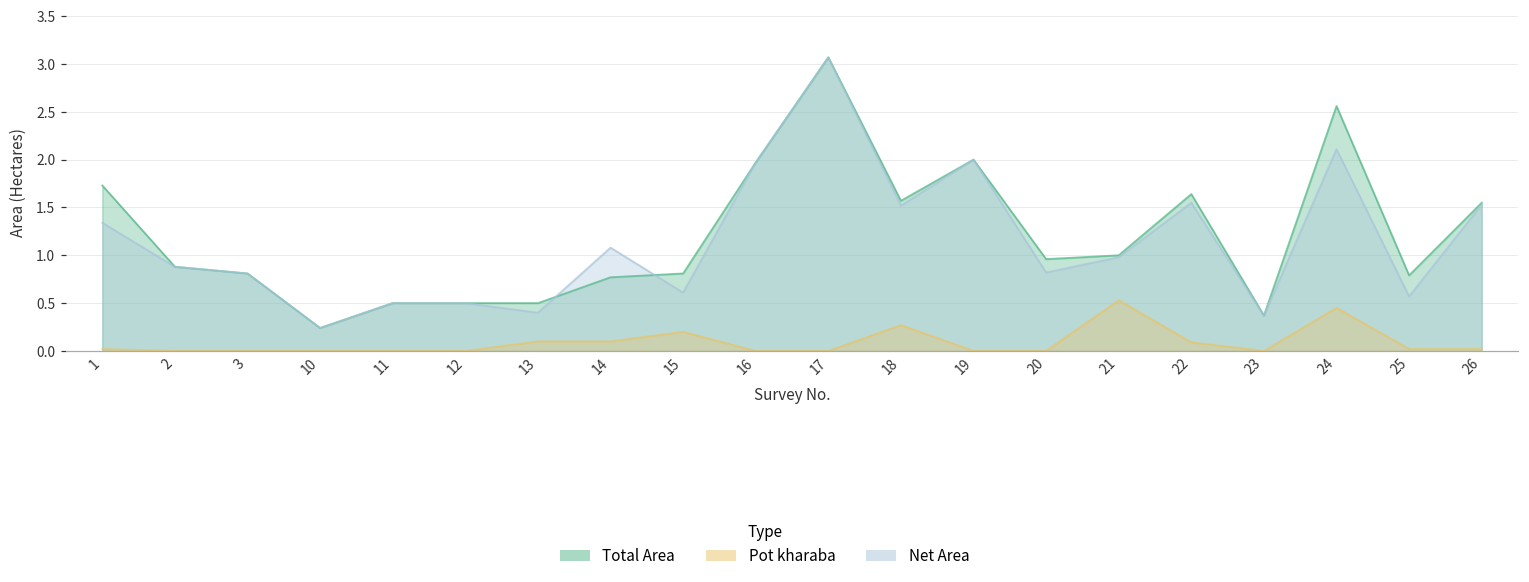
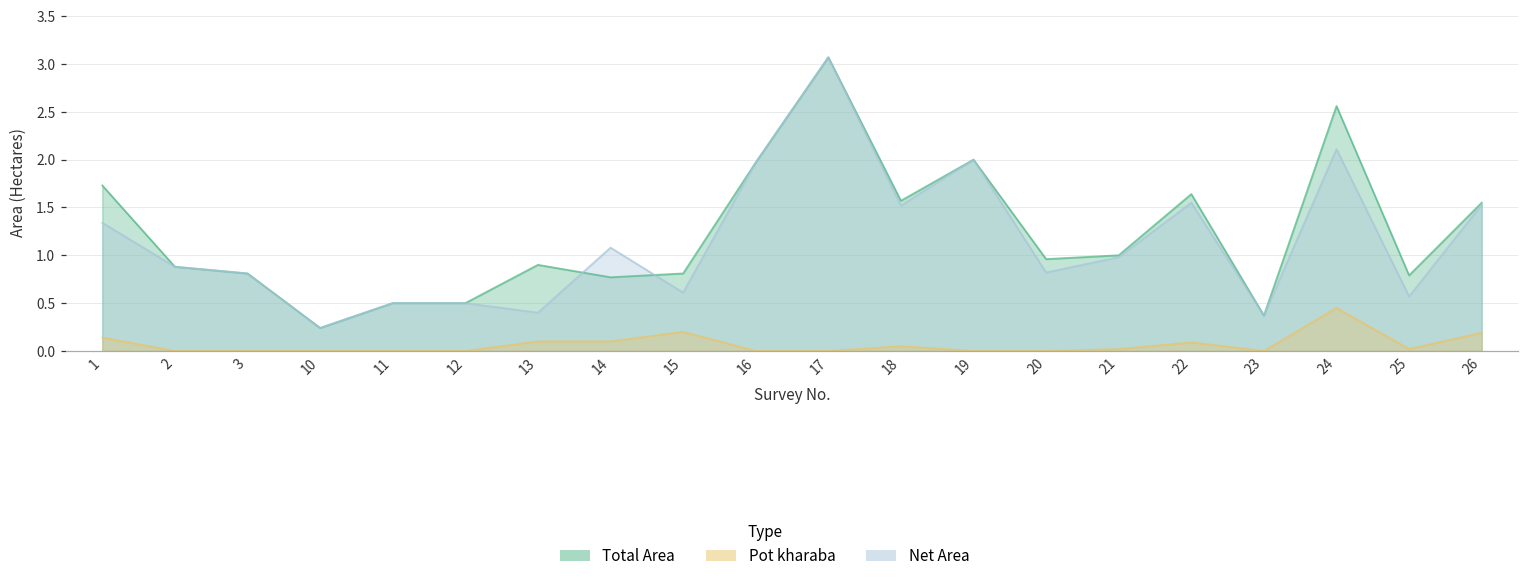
Pot kharaba, 1: 0.0 -> 0.1
Total Area, 13: 0.5 -> 0.9
Pot kharaba, 18: 0.3 -> 0.1
Pot kharaba, 21: 0.5 -> 0.0
Pot kharaba, 26: 0.0 -> 0.2
